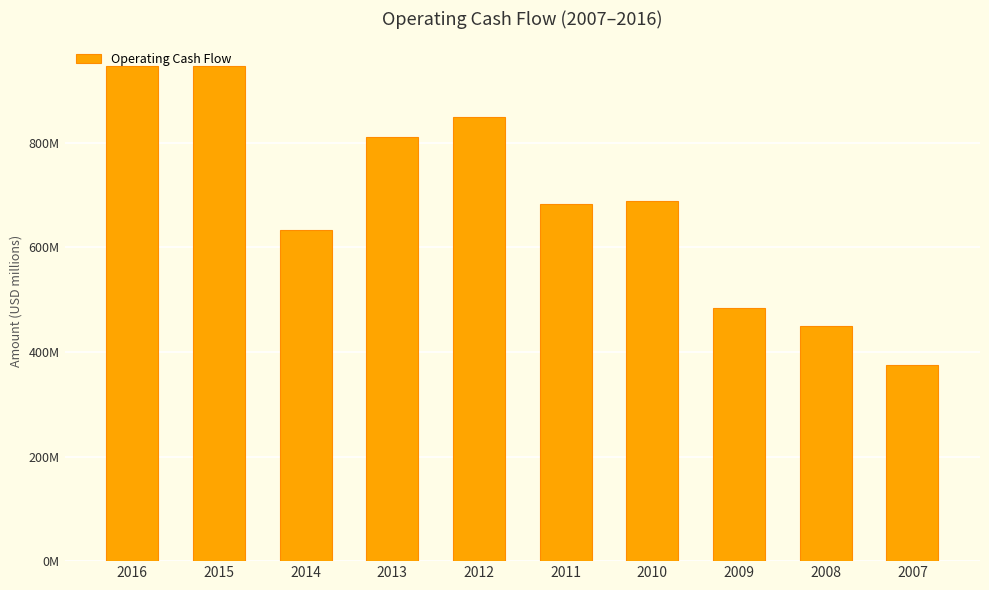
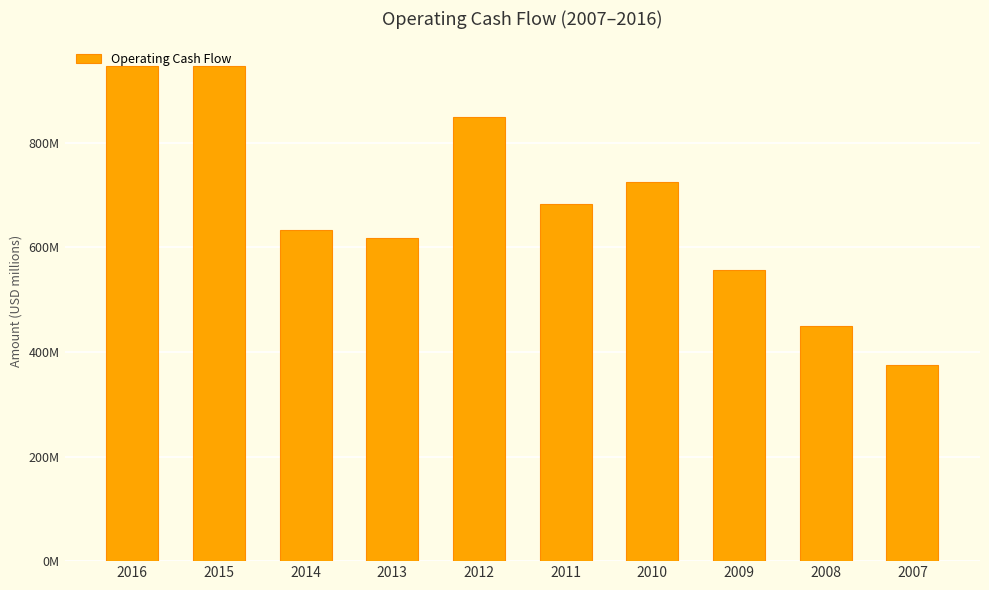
2013: 810000000 -> 620000000
2010: 690000000 -> 730000000
2009: 480000000 -> 560000000
